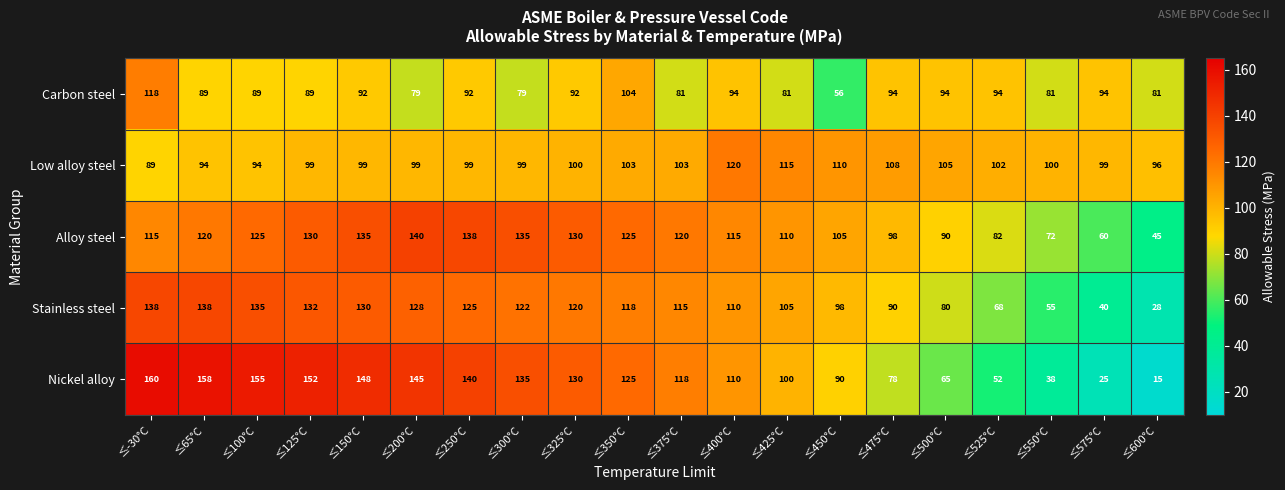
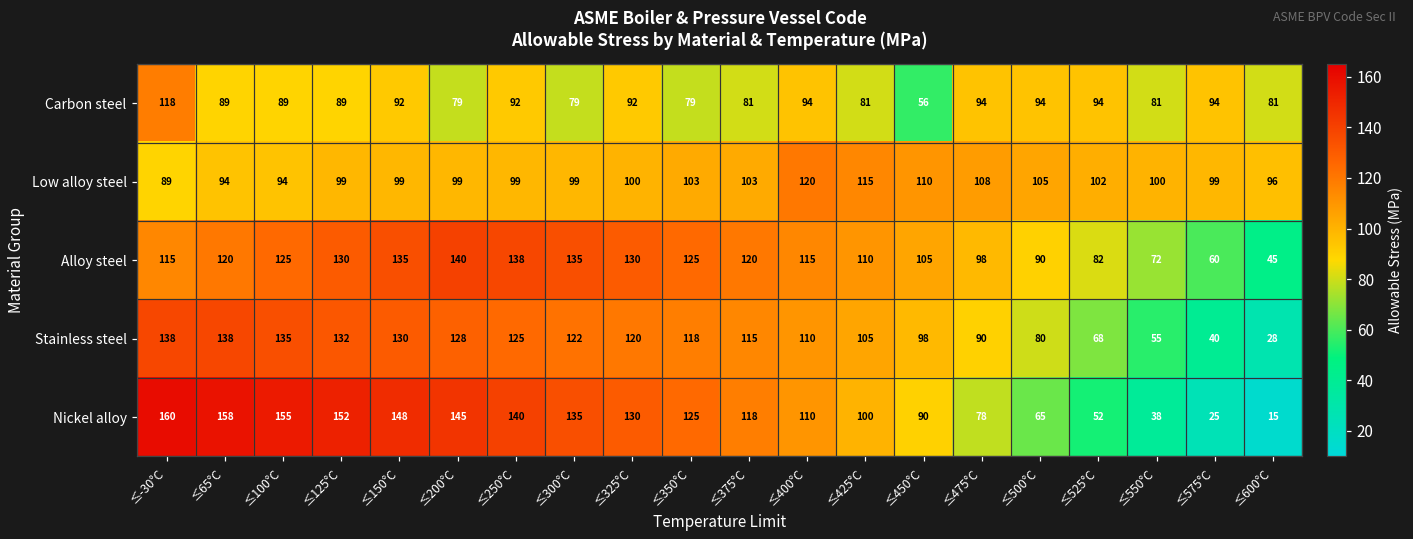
Carbon steel, ≤350°C: 104 -> 79
